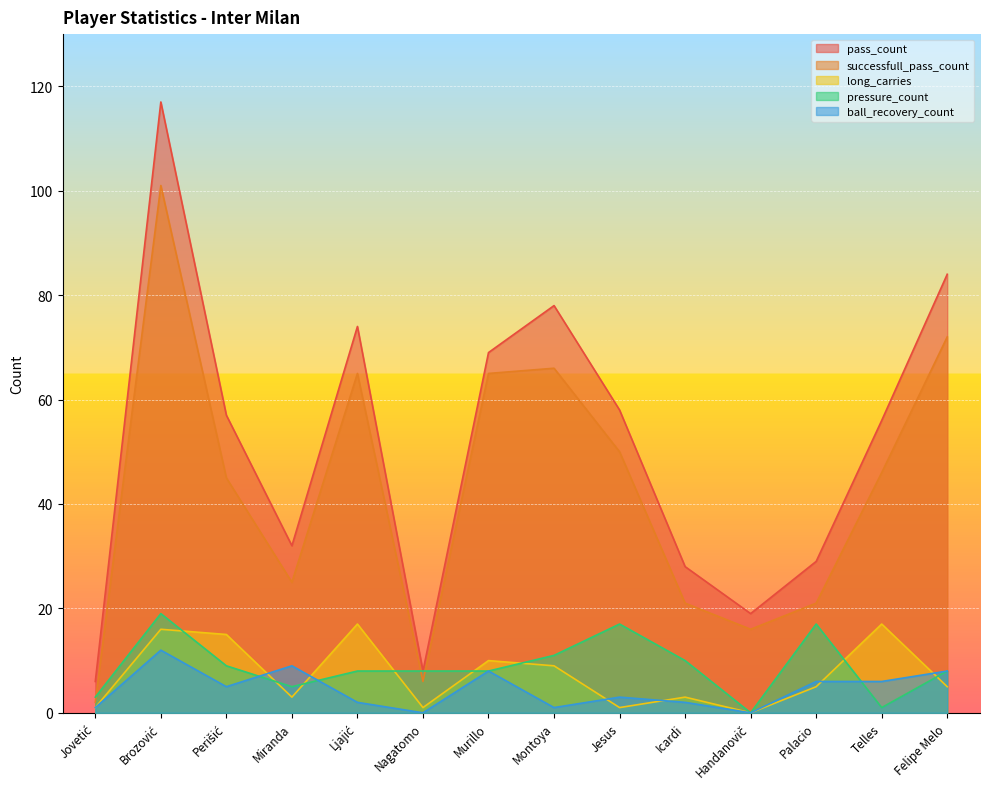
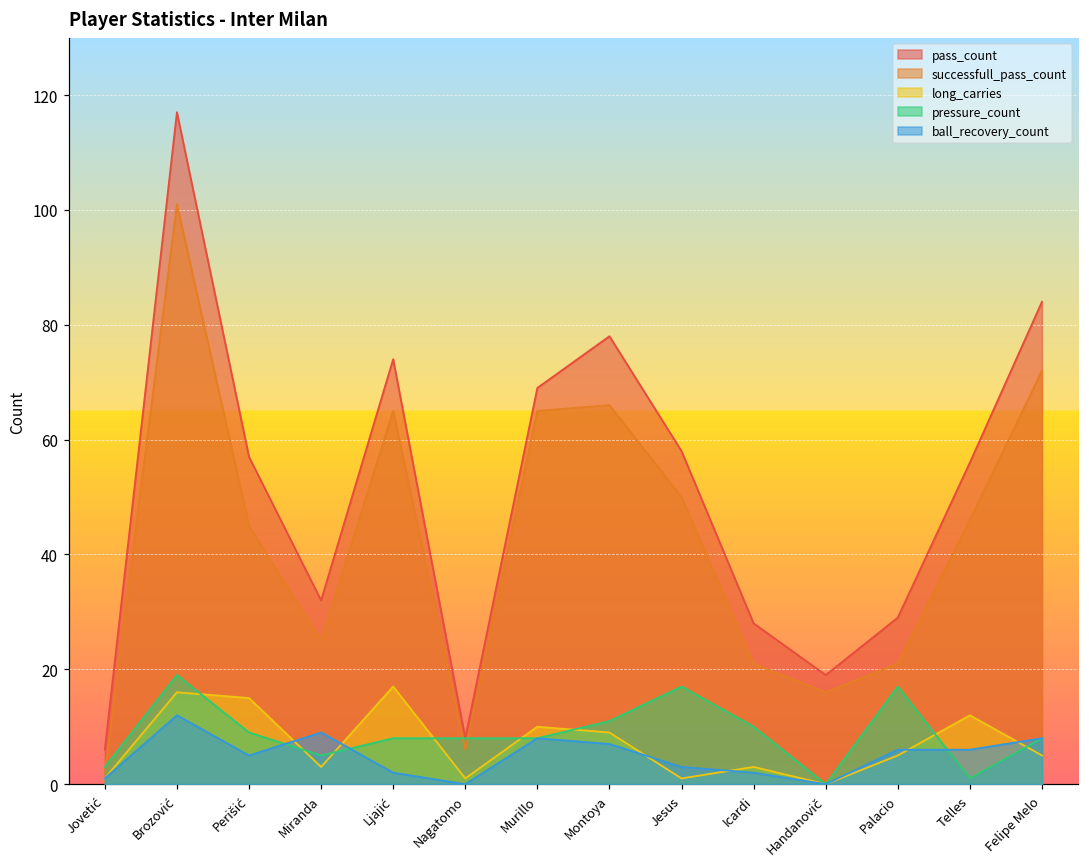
ball_recovery_count, Montoya: 1 -> 7
long_carries, Telles: 17 -> 12
